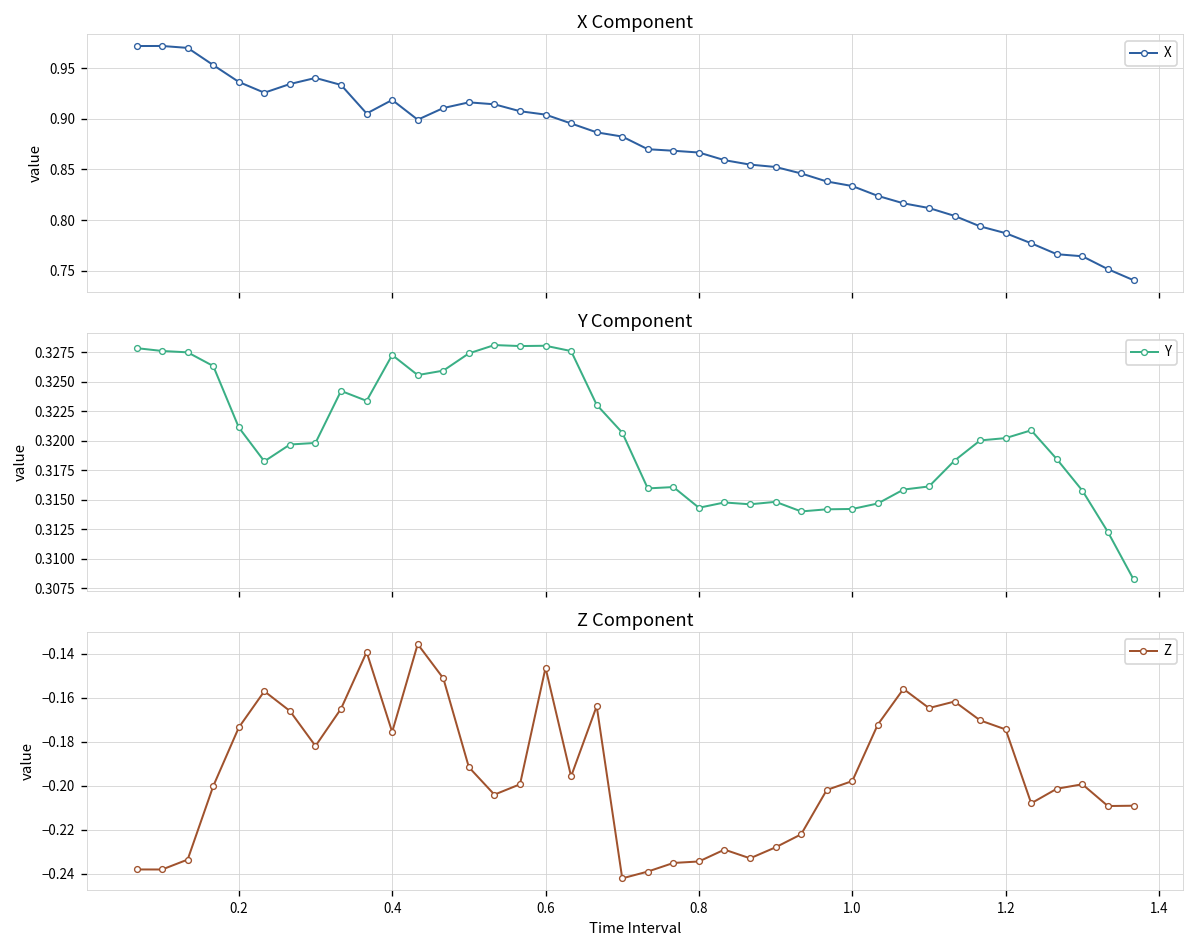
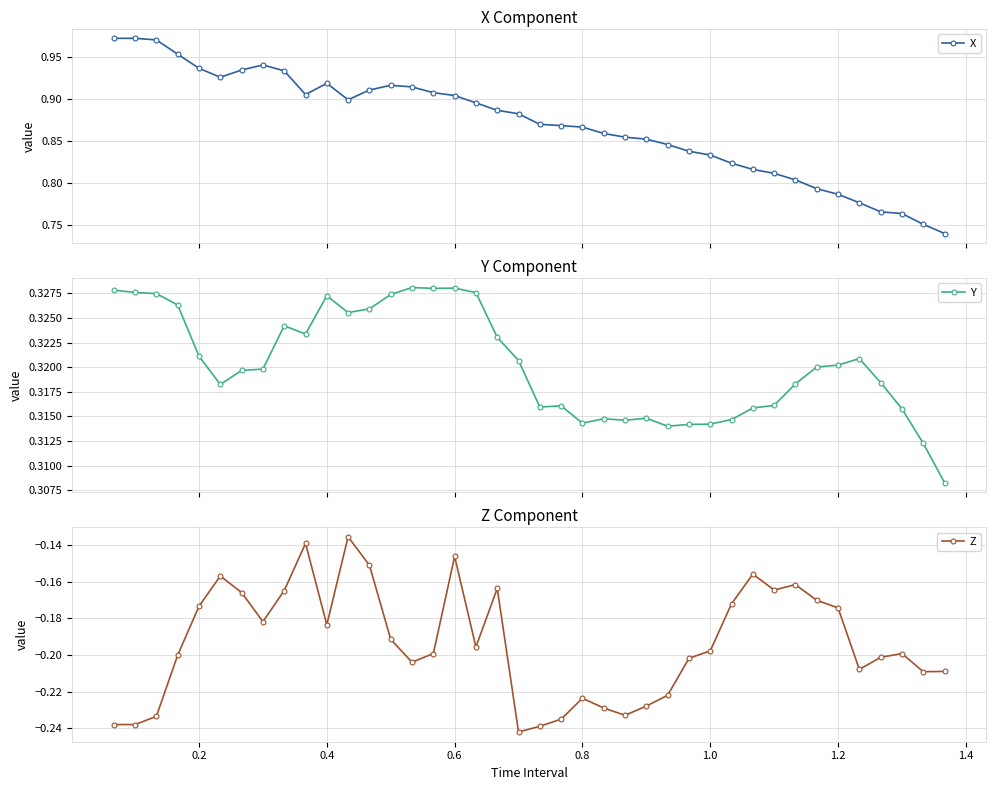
Z Component, 0.4: -0.175 -> -0.184
Z Component, 0.8: -0.234 -> -0.224
